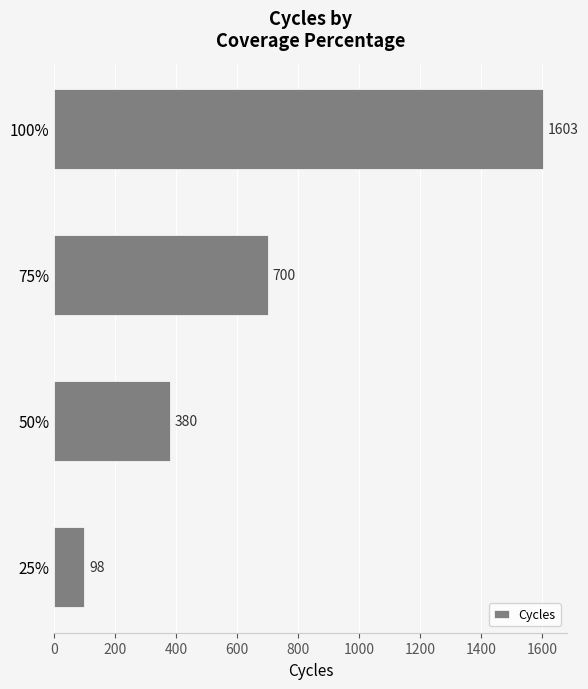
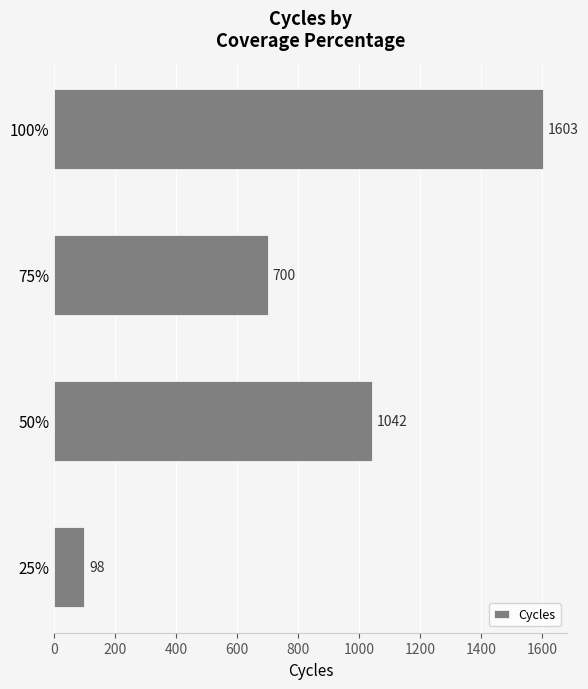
50%: 380 -> 1042
